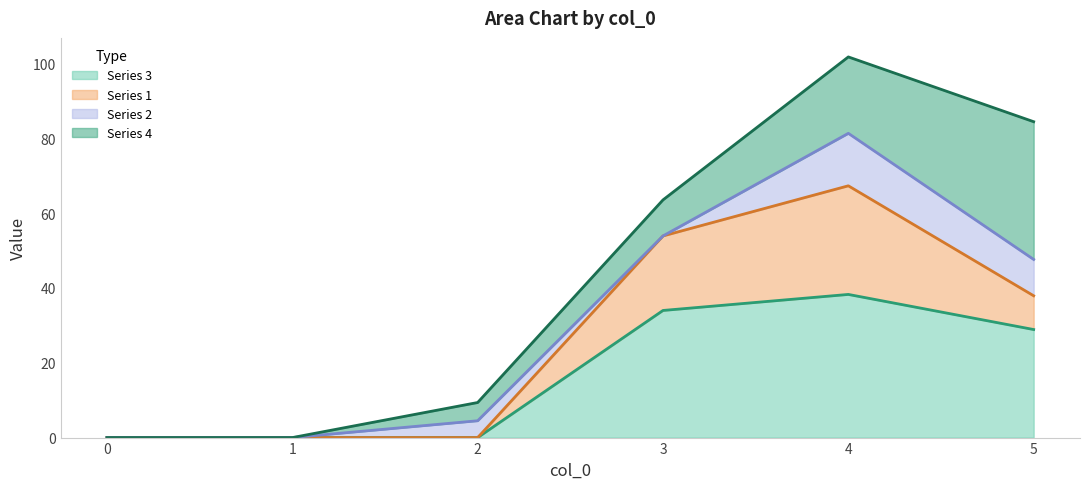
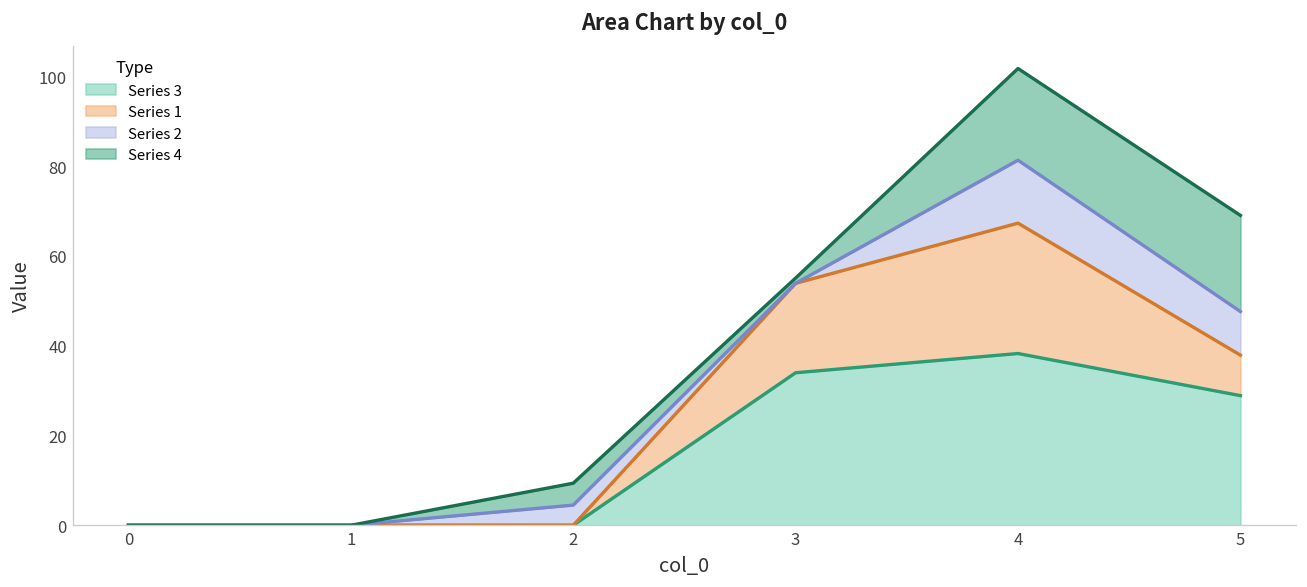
Series 4, 3: 10 -> 1
Series 4, 5: 37 -> 21
